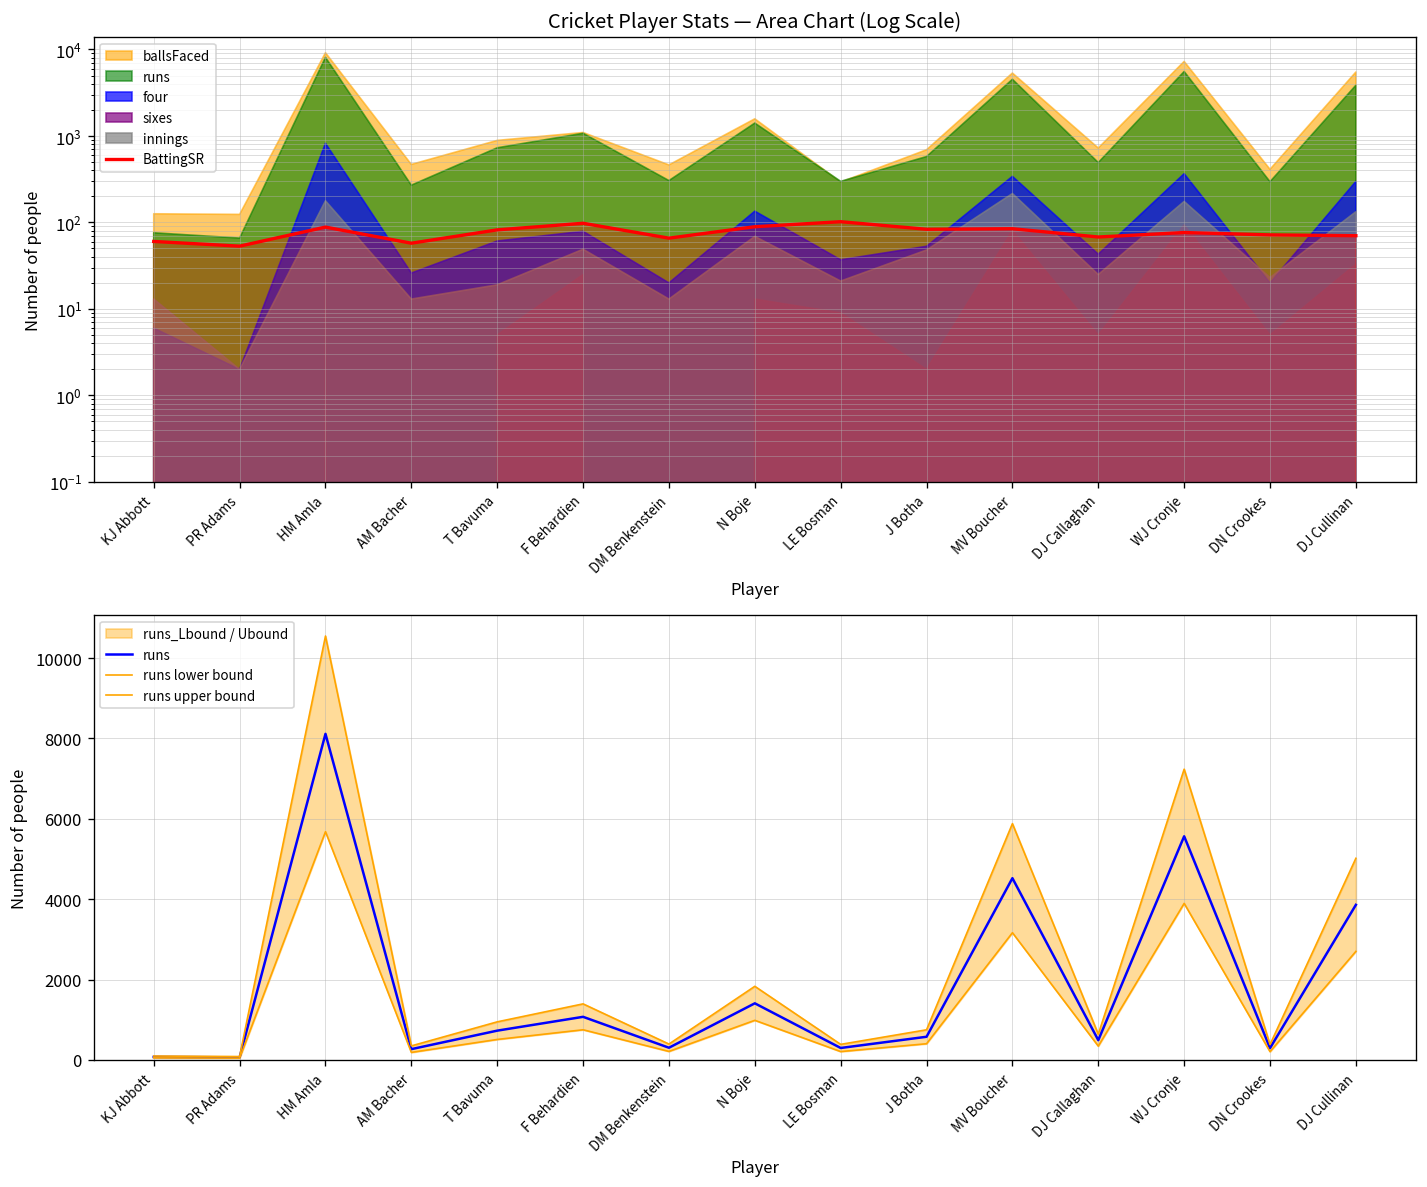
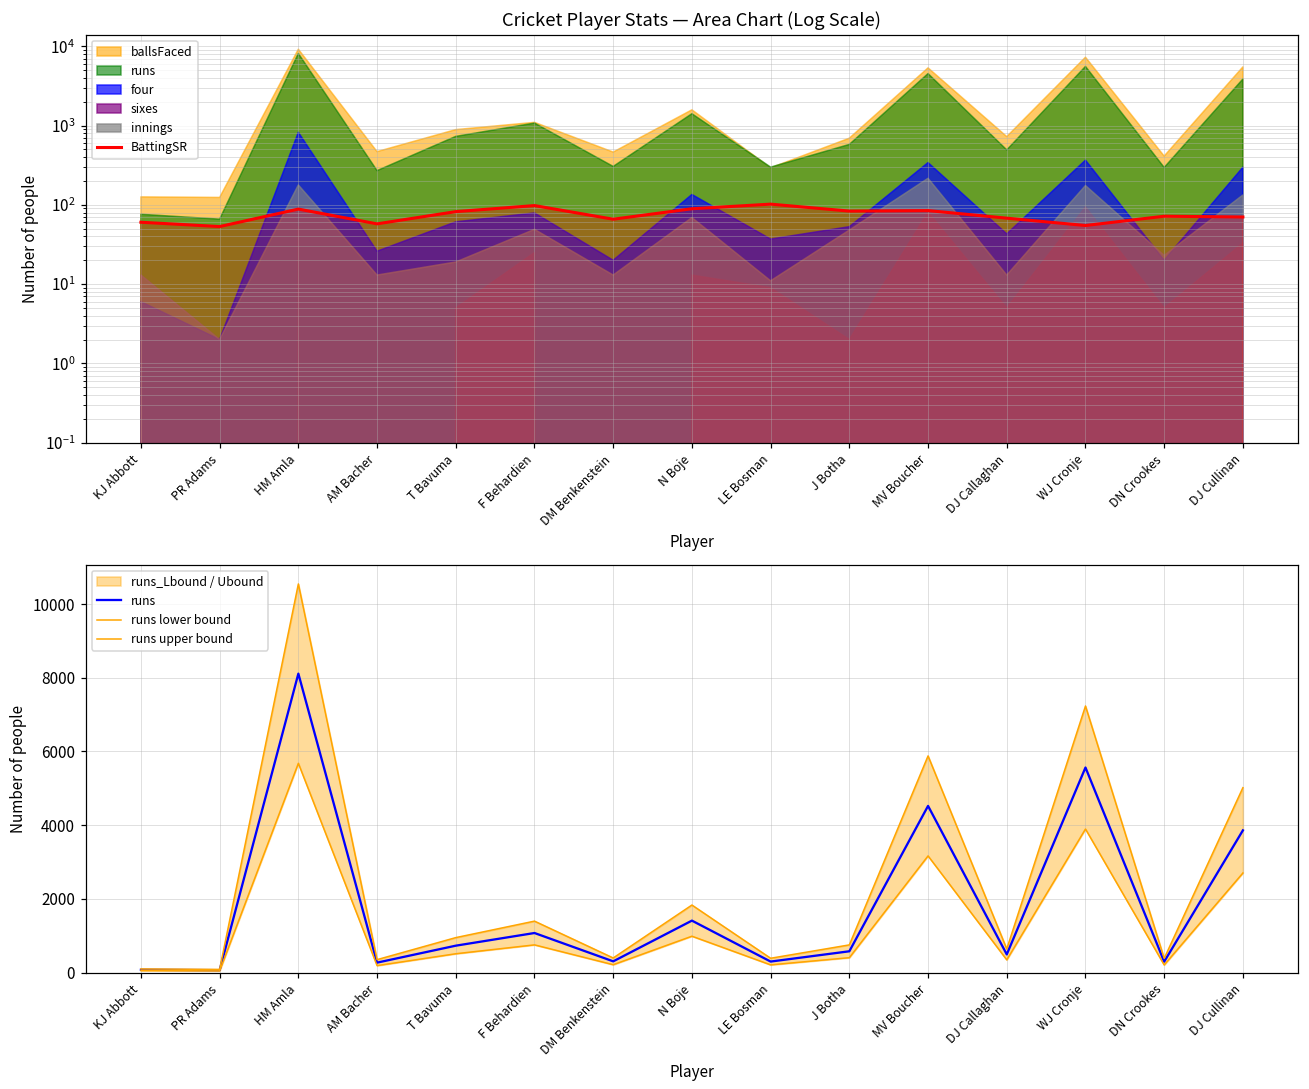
Cricket Player Stats — Area Chart (Log Scale), innings, LE Bosman: 21 -> 11
Cricket Player Stats — Area Chart (Log Scale), innings, DJ Callaghan: 25 -> 13
Cricket Player Stats — Area Chart (Log Scale), BattingSR, WJ Cronje: 80 -> 50
